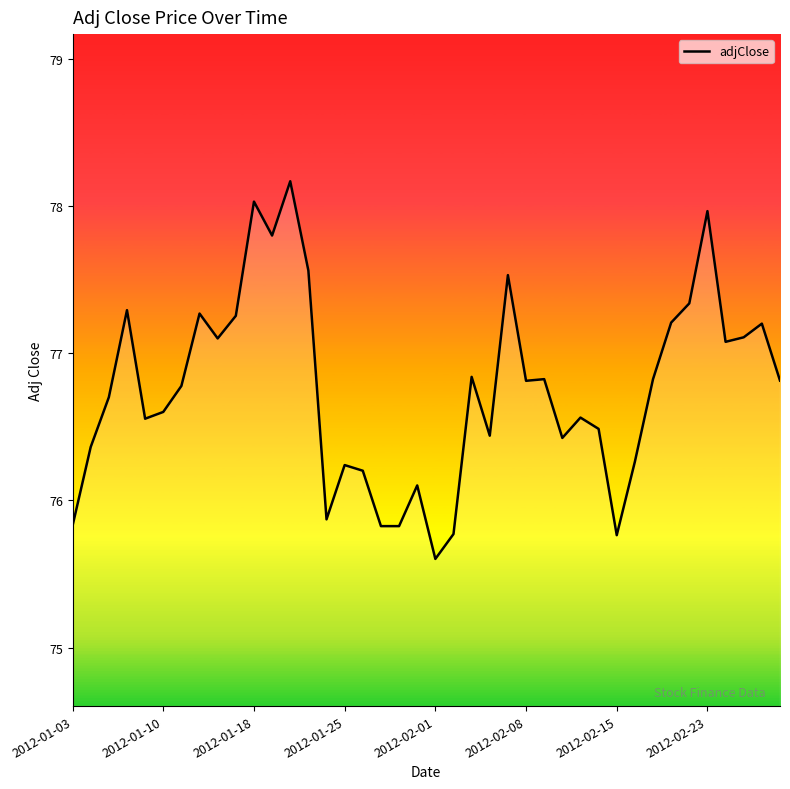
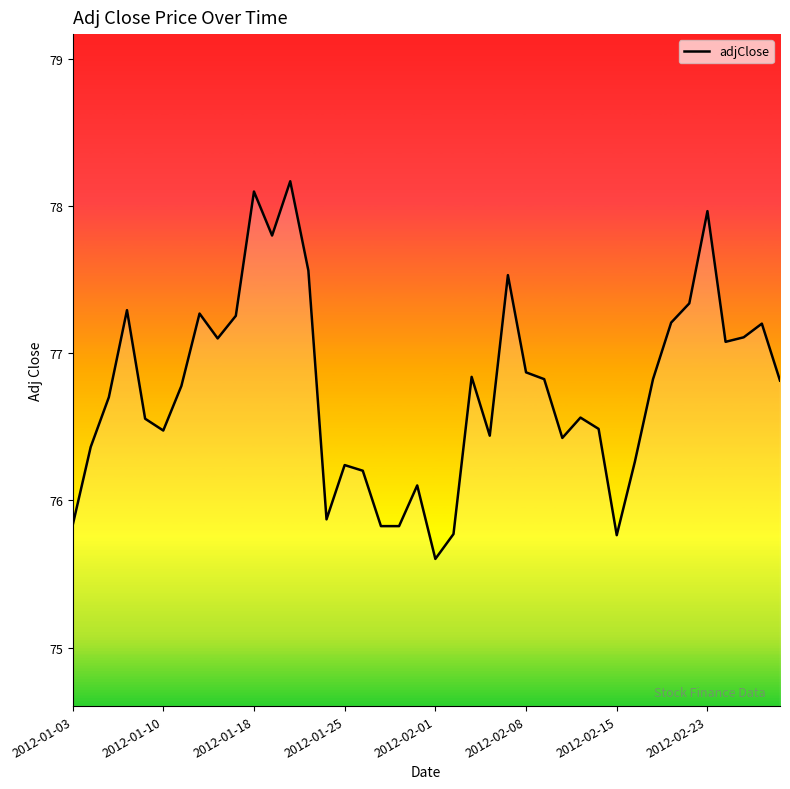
2012-01-10: 76.60 -> 76.47
2012-01-18: 78.03 -> 78.10
2012-02-08: 76.81 -> 76.87
